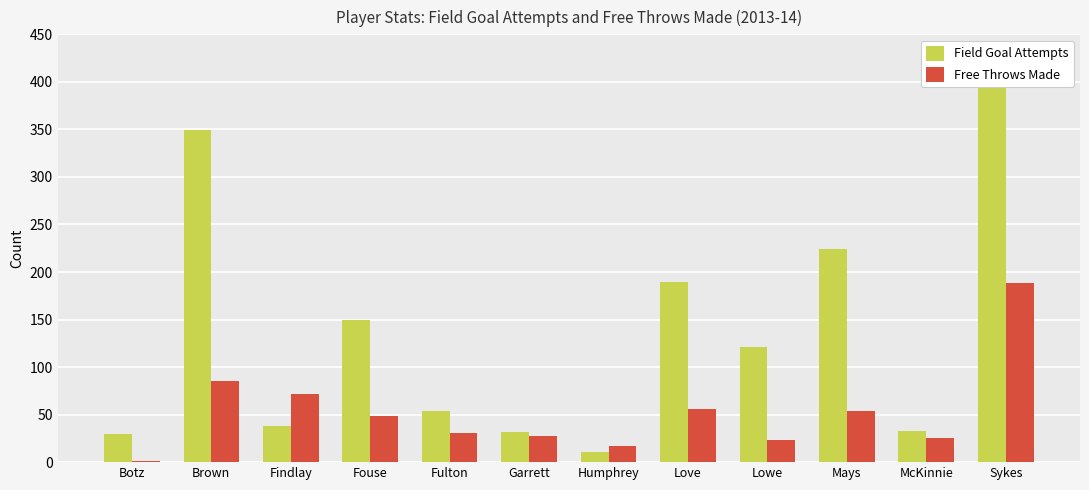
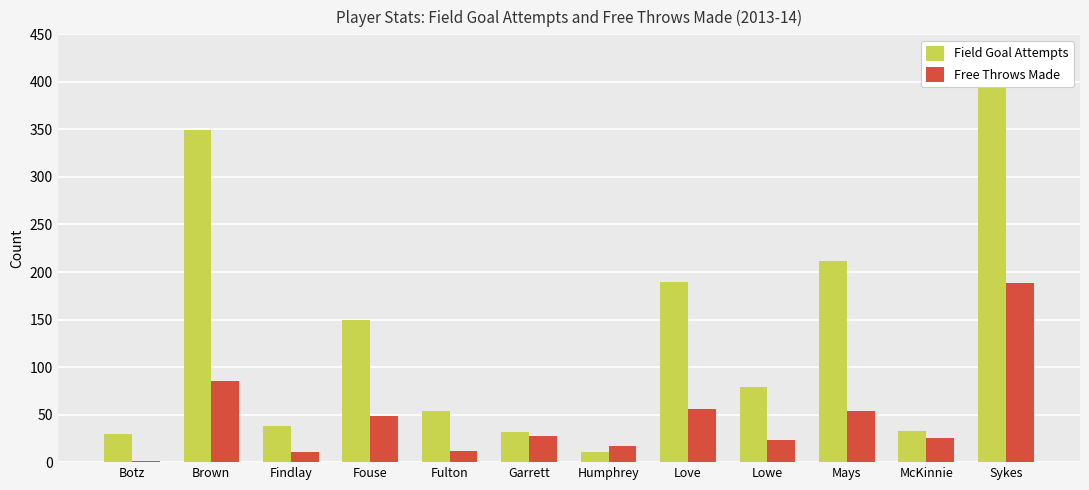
Free Throws Made, Findlay: 70 -> 10
Free Throws Made, Fulton: 30 -> 10
Field Goal Attempts, Lowe: 120 -> 80
Field Goal Attempts, Mays: 220 -> 210
